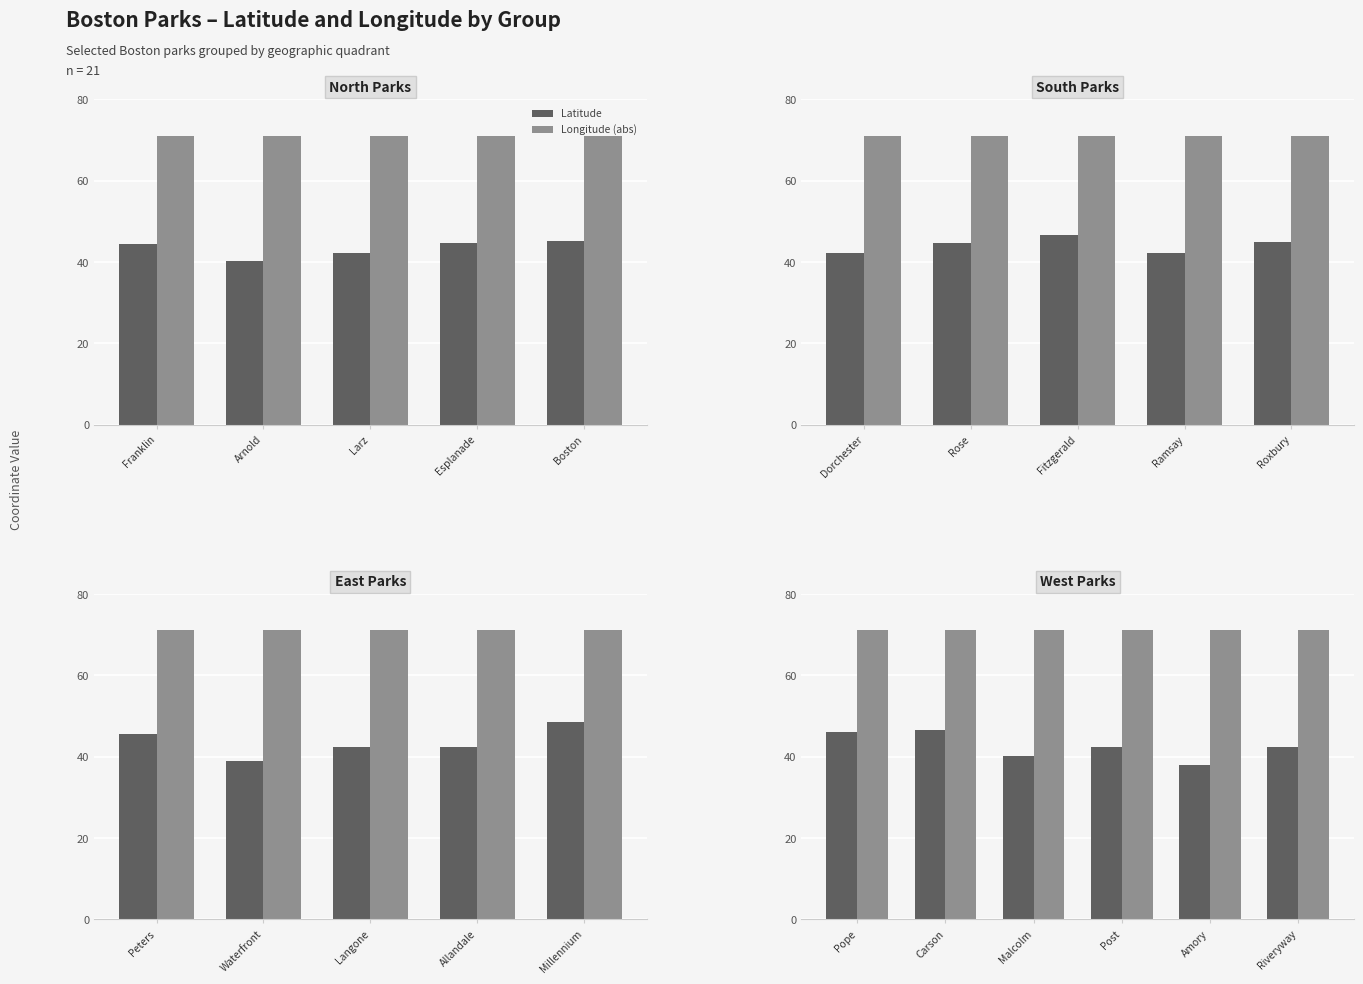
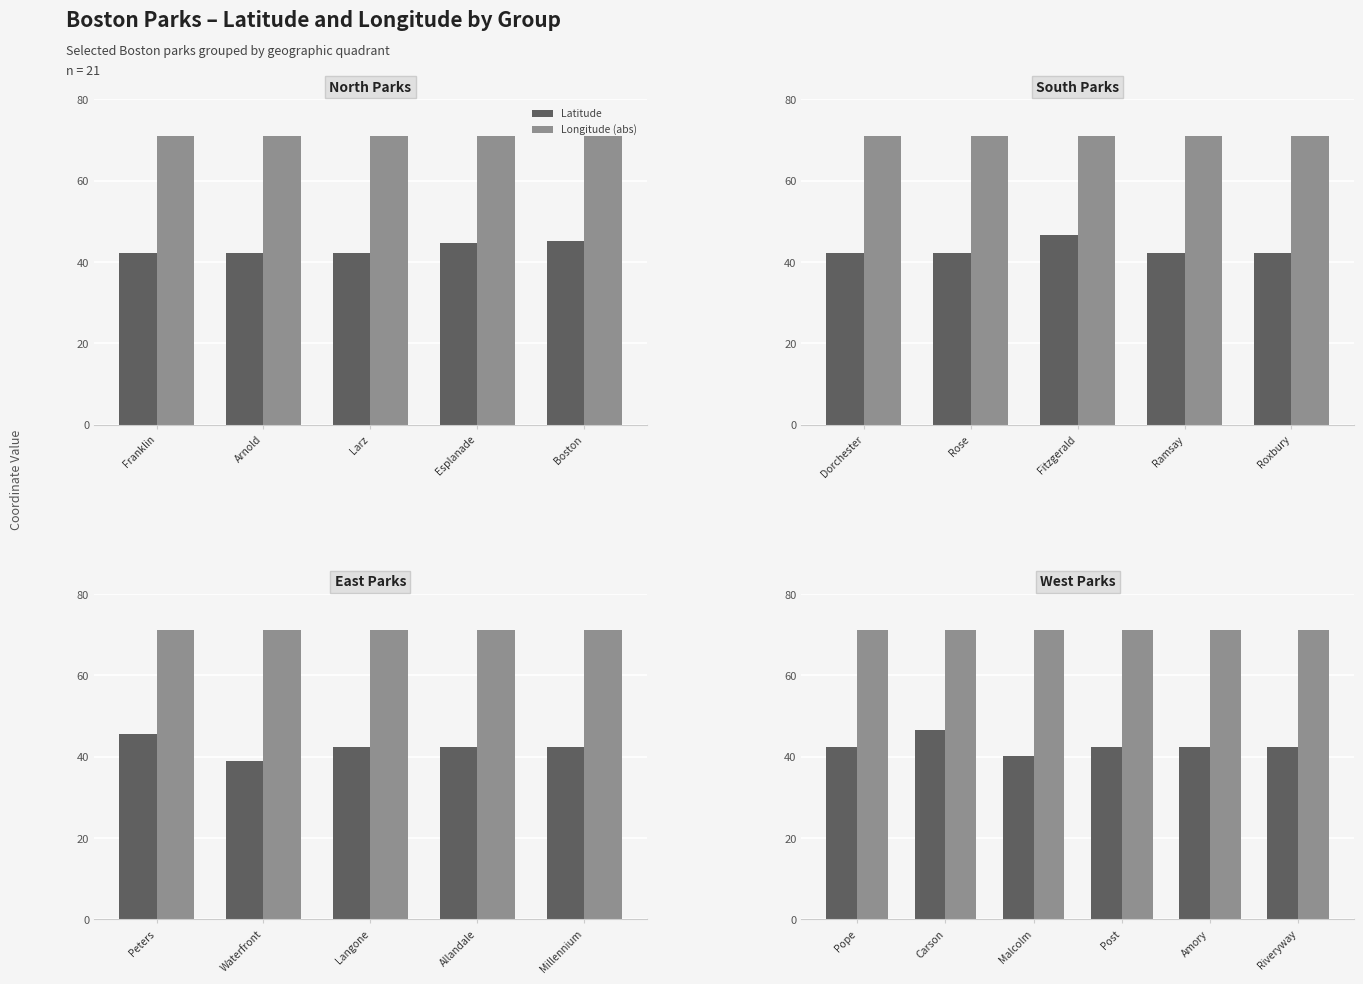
North Parks, Latitude, Franklin: 45 -> 42
North Parks, Latitude, Arnold: 40 -> 42
South Parks, Latitude, Rose: 45 -> 42
South Parks, Latitude, Roxbury: 45 -> 42
East Parks, Latitude, Millennium: 49 -> 42
West Parks, Latitude, Pope: 46 -> 42
West Parks, Latitude, Amory: 38 -> 42
